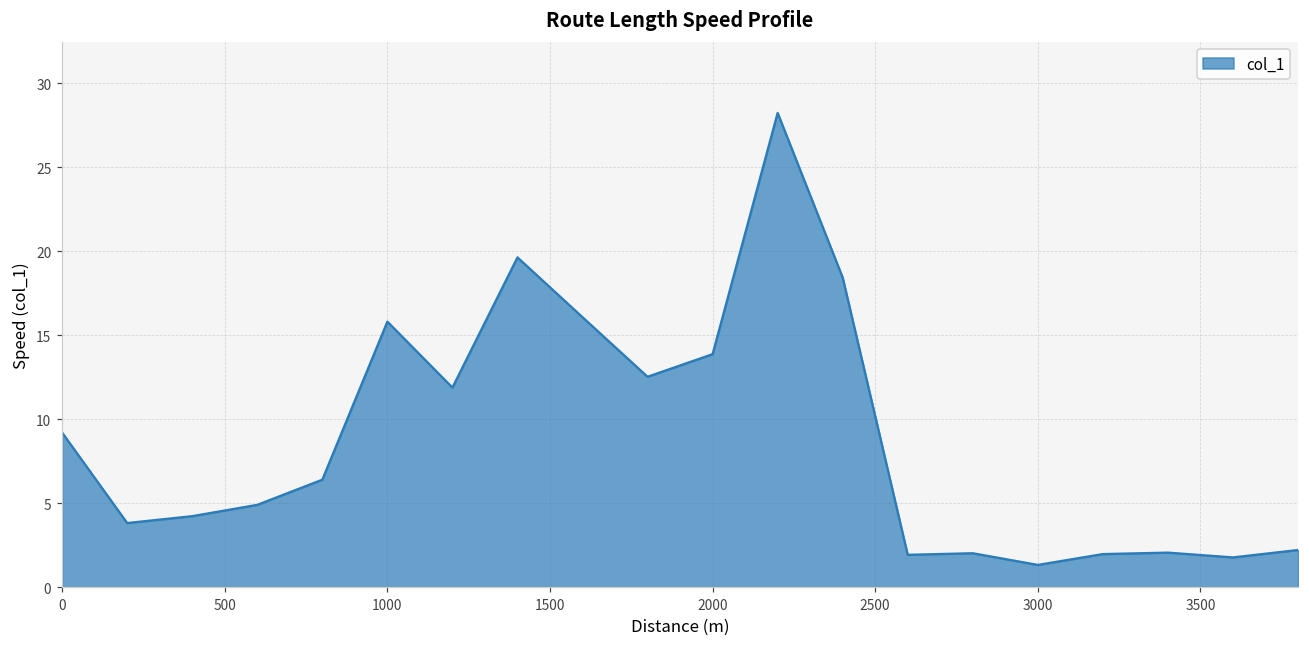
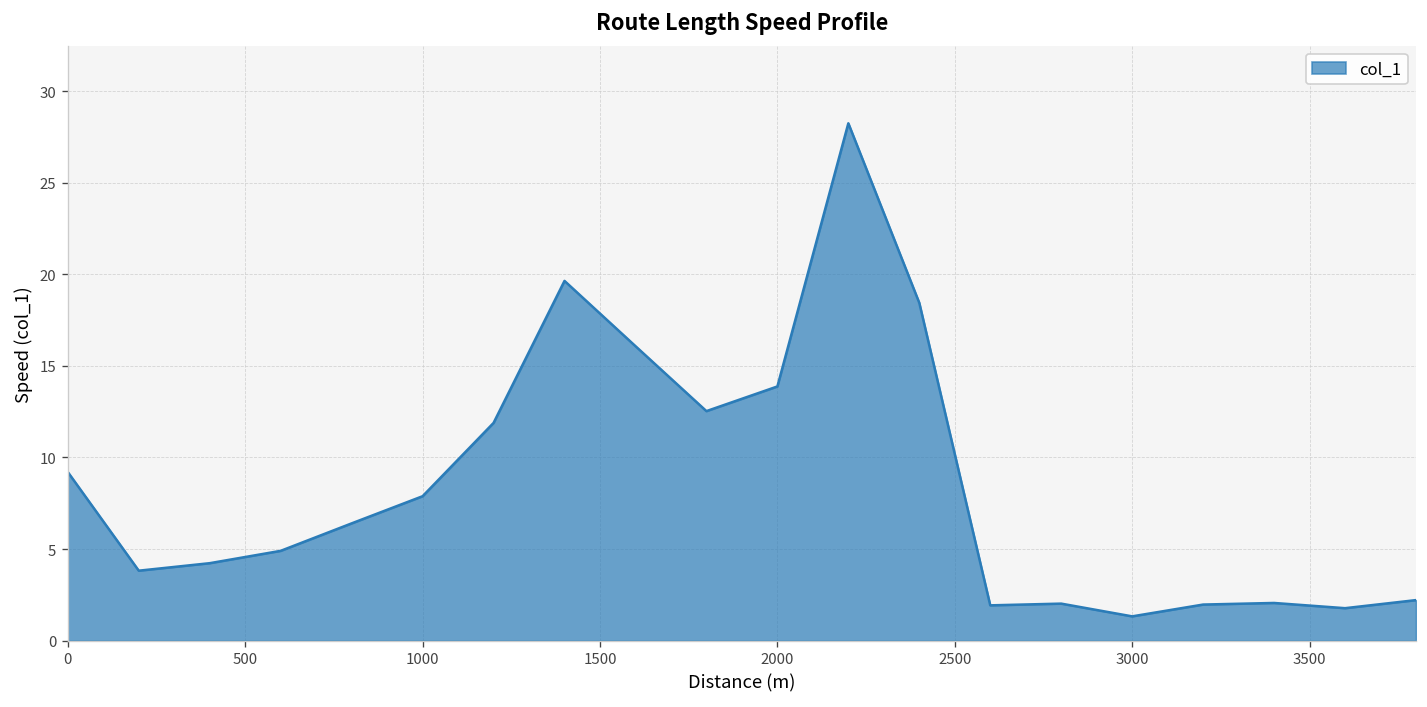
1000: 15.8 -> 7.9
